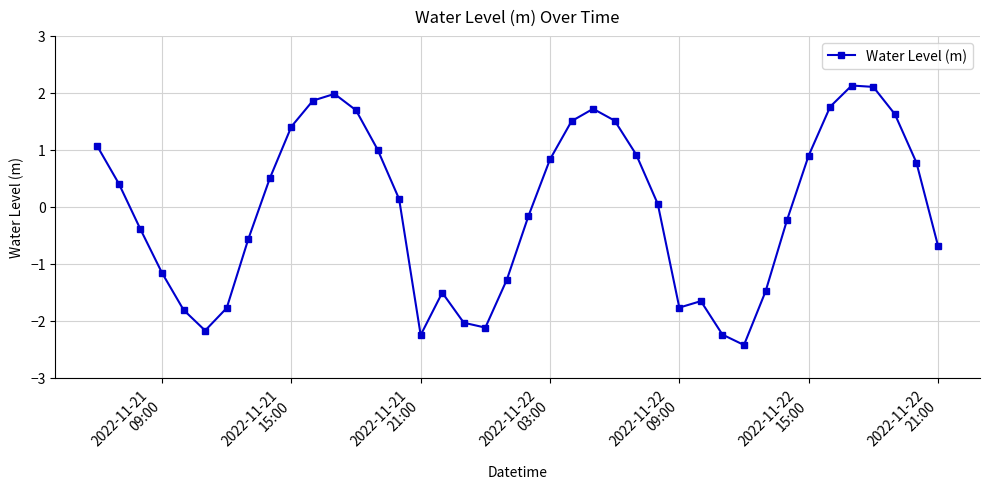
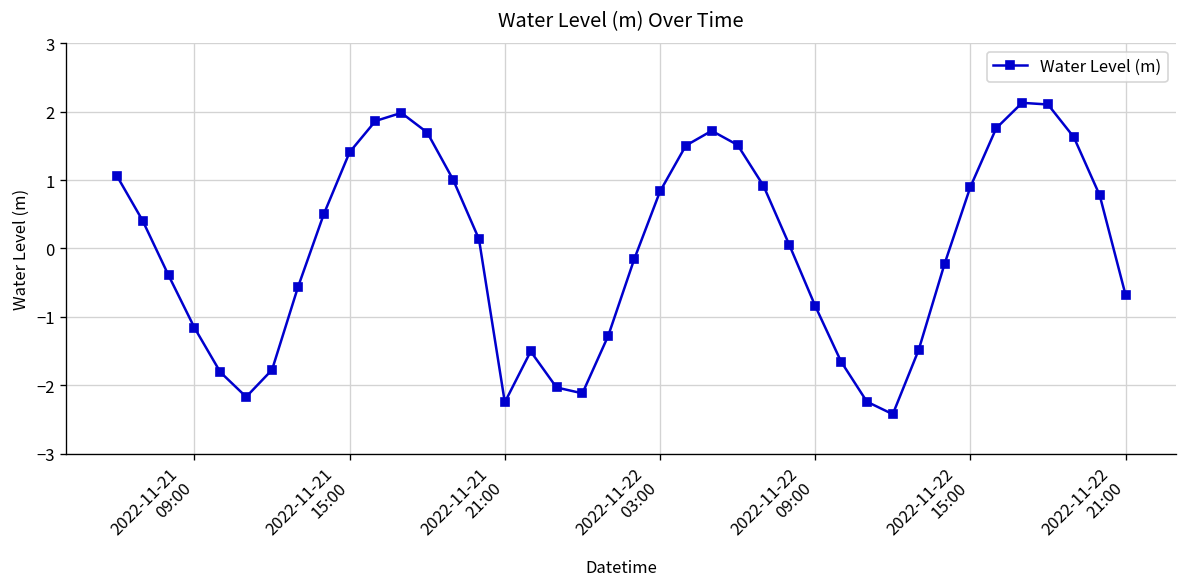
2022-11-22 09:00: -1.8 -> -0.8
